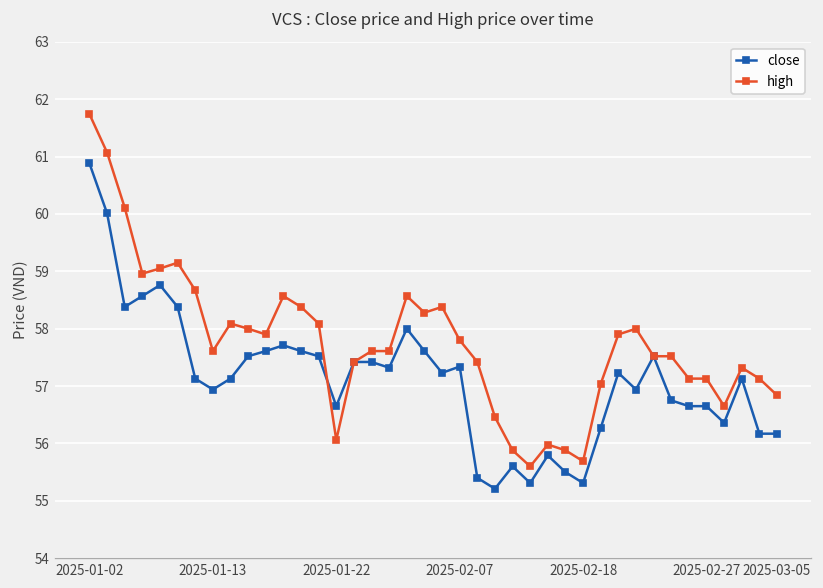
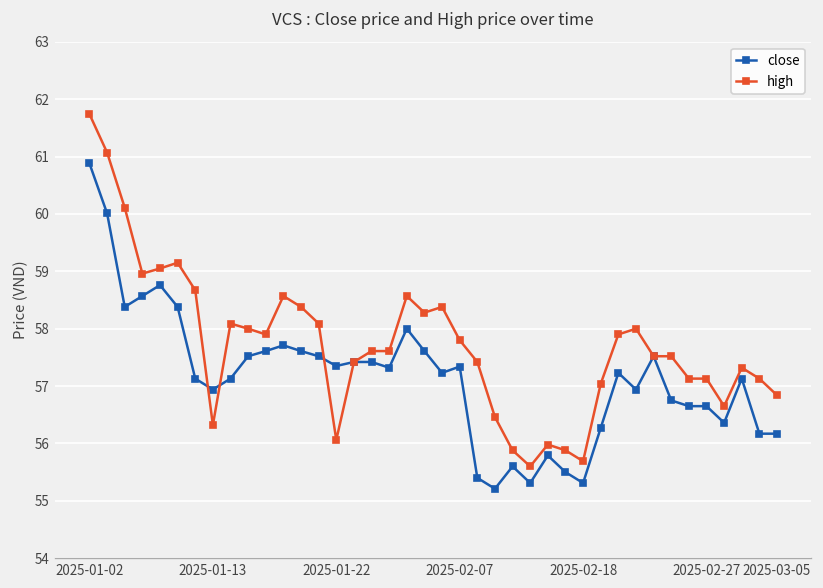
high, 2025-01-13: 57.6 -> 56.3
close, 2025-01-22: 56.7 -> 57.4
